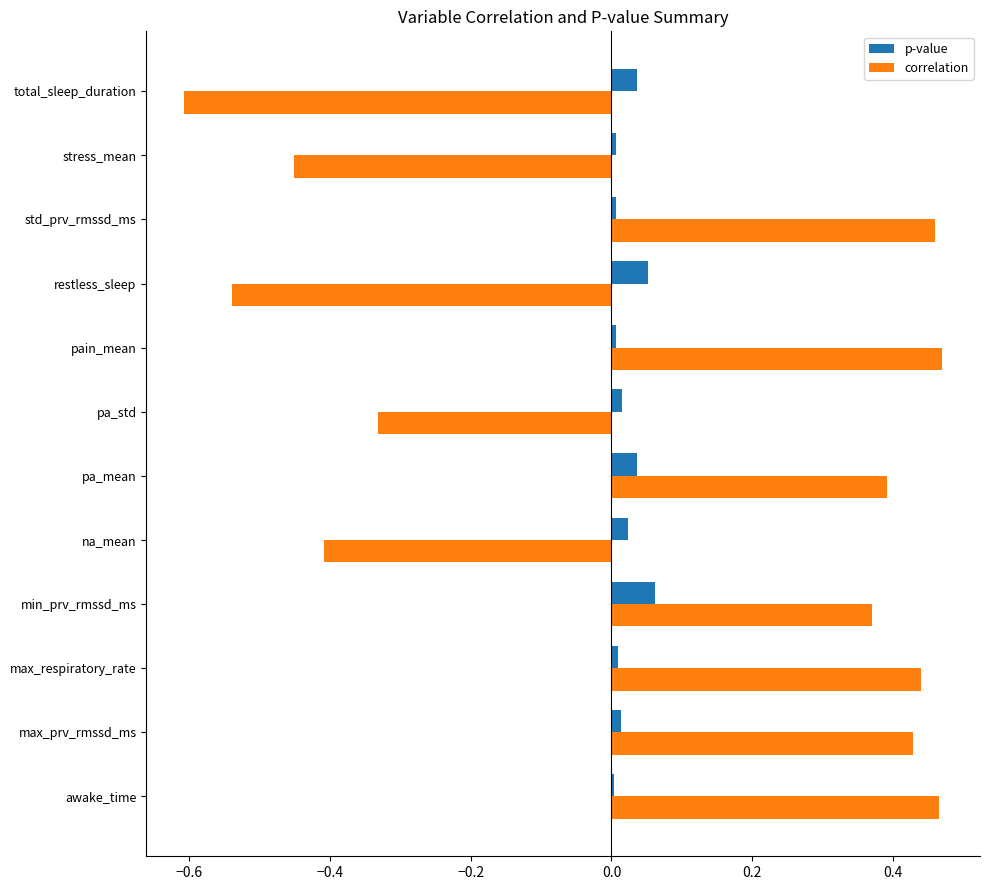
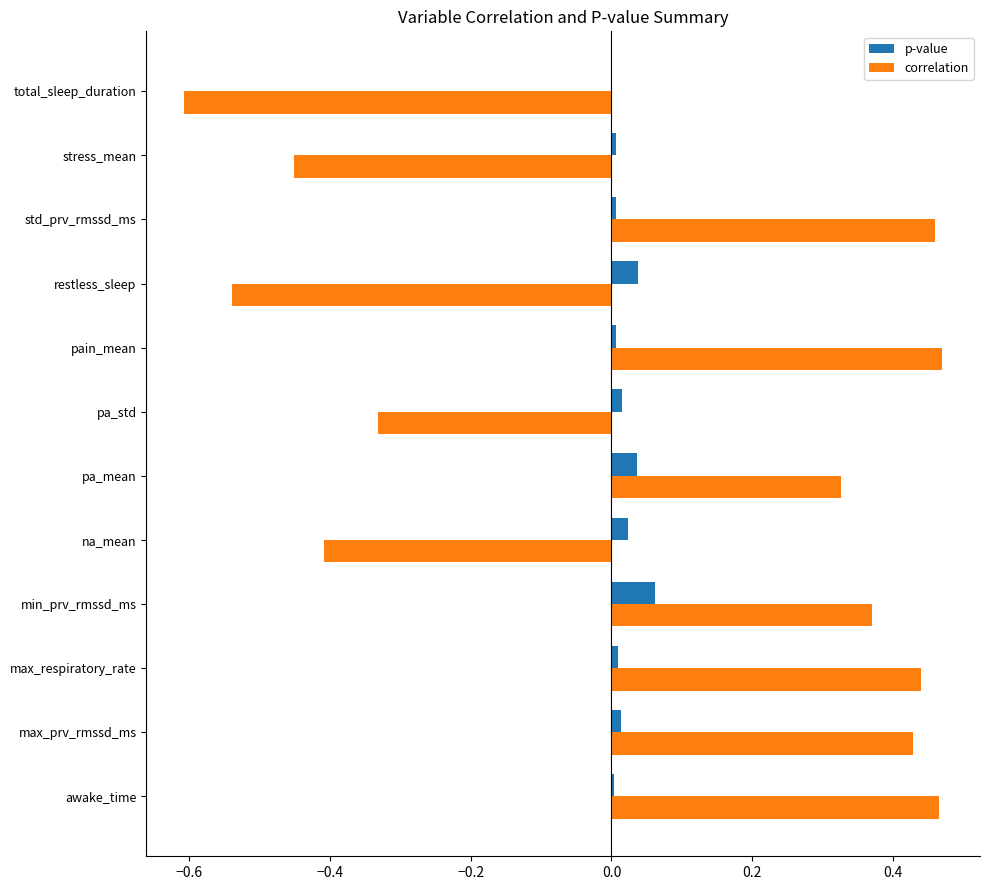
p-value, total_sleep_duration: 0.04 -> 0.00
p-value, restless_sleep: 0.05 -> 0.04
correlation, pa_mean: 0.39 -> 0.33
